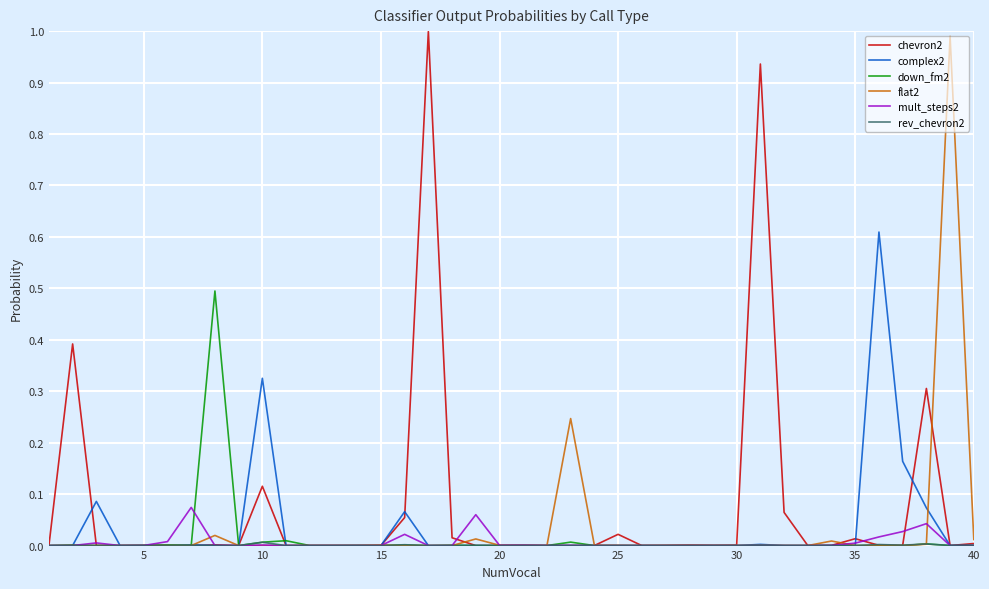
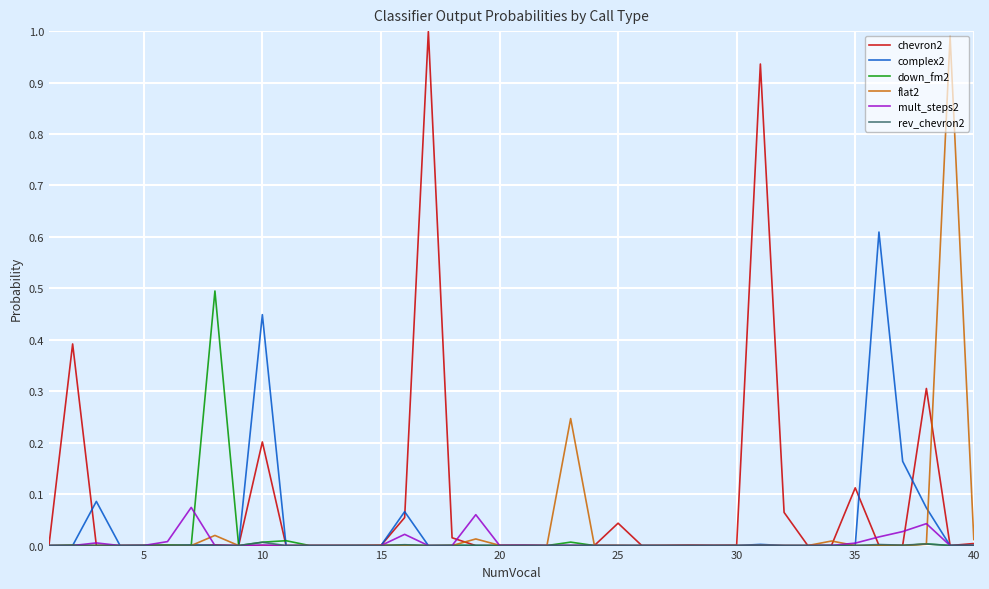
chevron2, 10: 0.12 -> 0.20
complex2, 10: 0.33 -> 0.45
chevron2, 25: 0.02 -> 0.04
chevron2, 35: 0.01 -> 0.11
